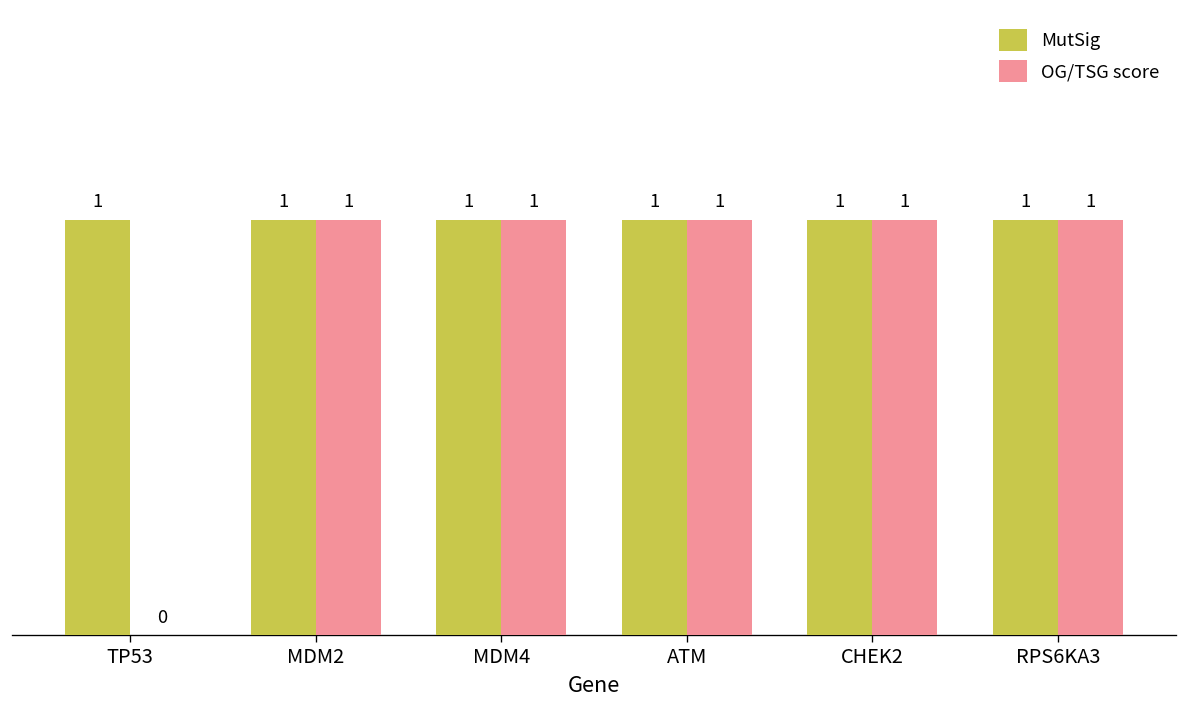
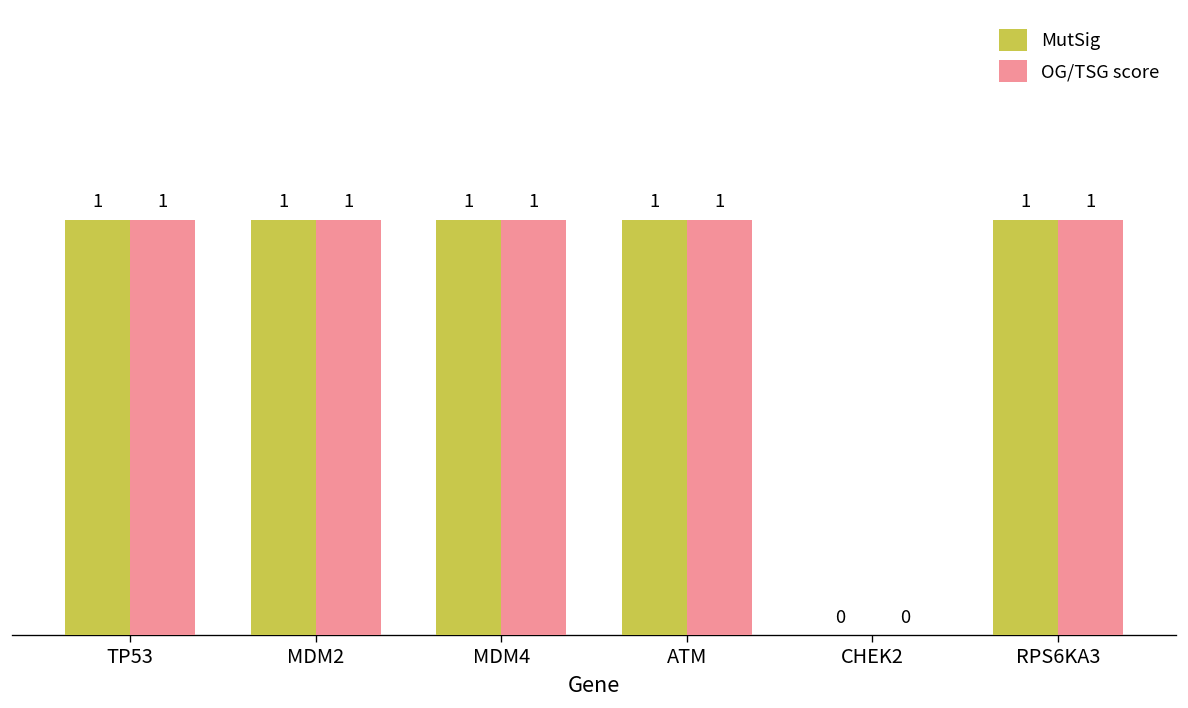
OG/TSG score, TP53: 0 -> 1
MutSig, CHEK2: 1 -> 0
OG/TSG score, CHEK2: 1 -> 0
